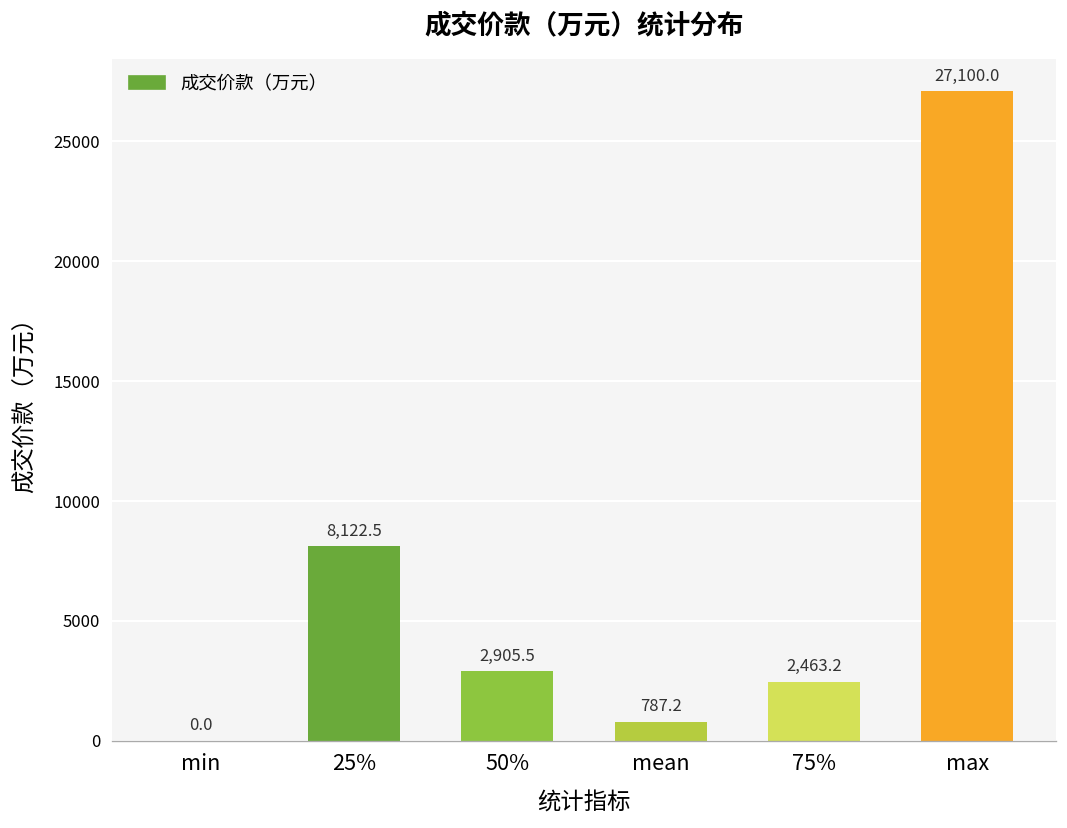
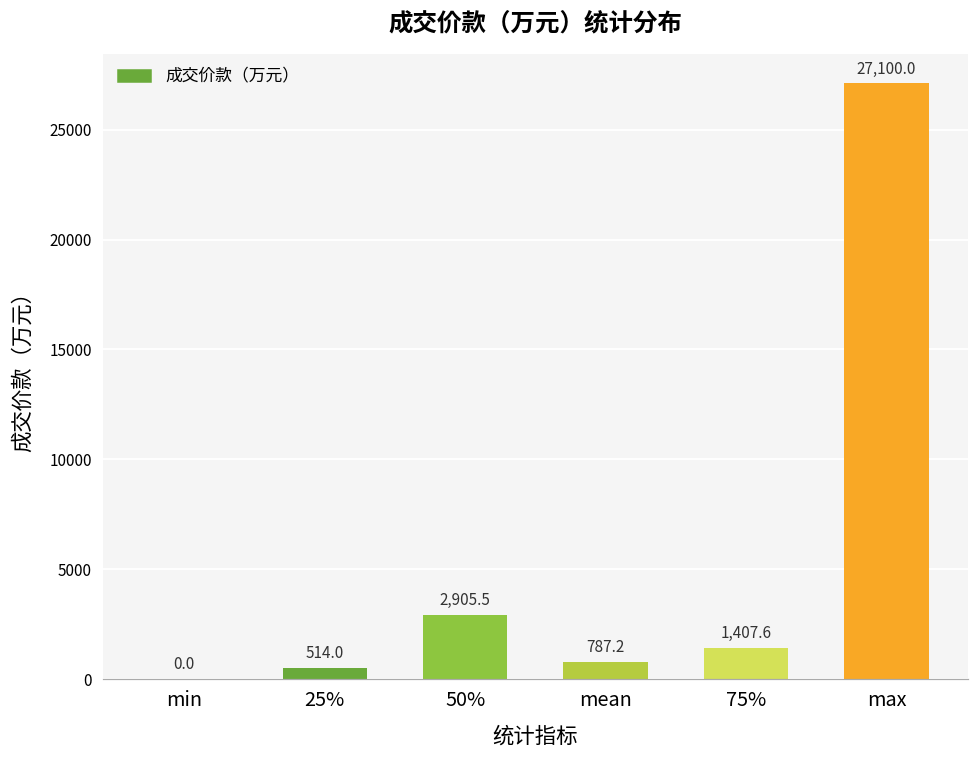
25%: 8,122.5 -> 514.0
75%: 2,463.2 -> 1,407.6
